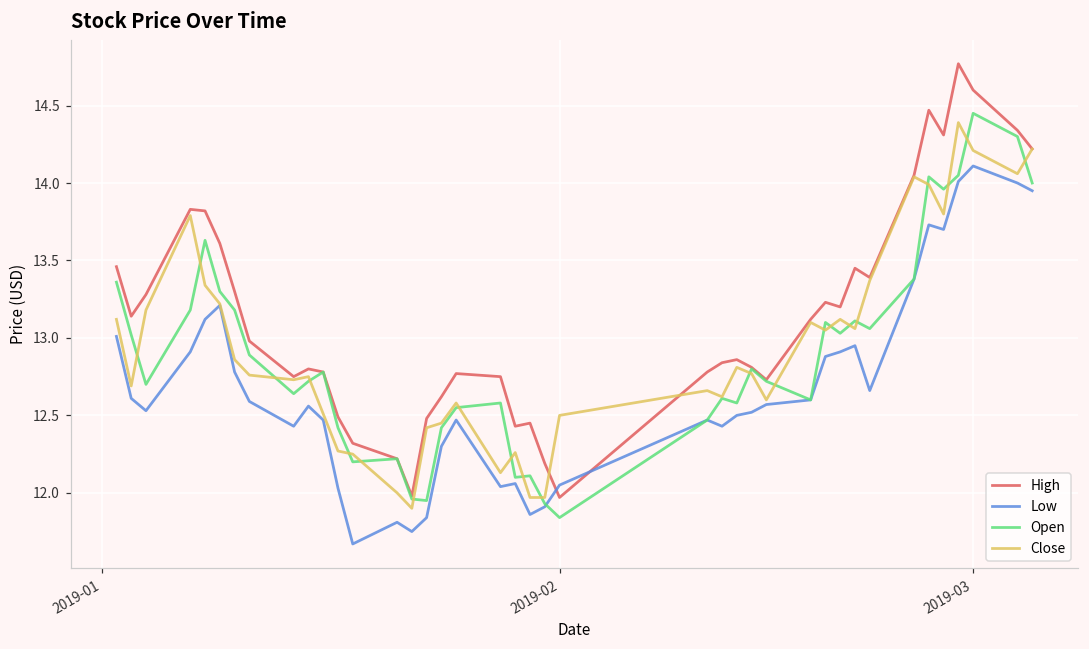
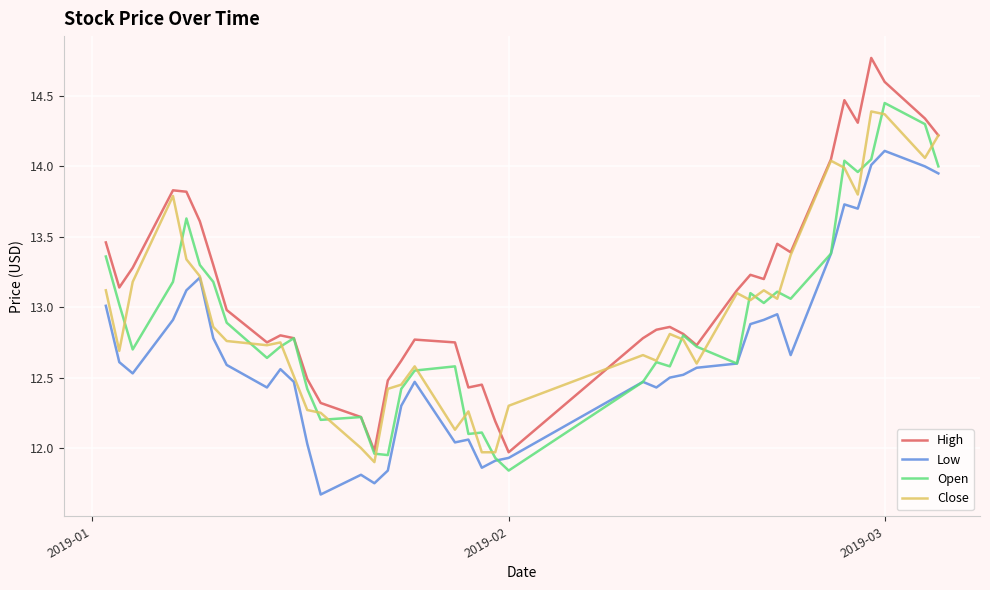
Low, 2019-02: 12.05 -> 11.93
Close, 2019-02: 12.5 -> 12.3
Close, 2019-03: 14.21 -> 14.37
